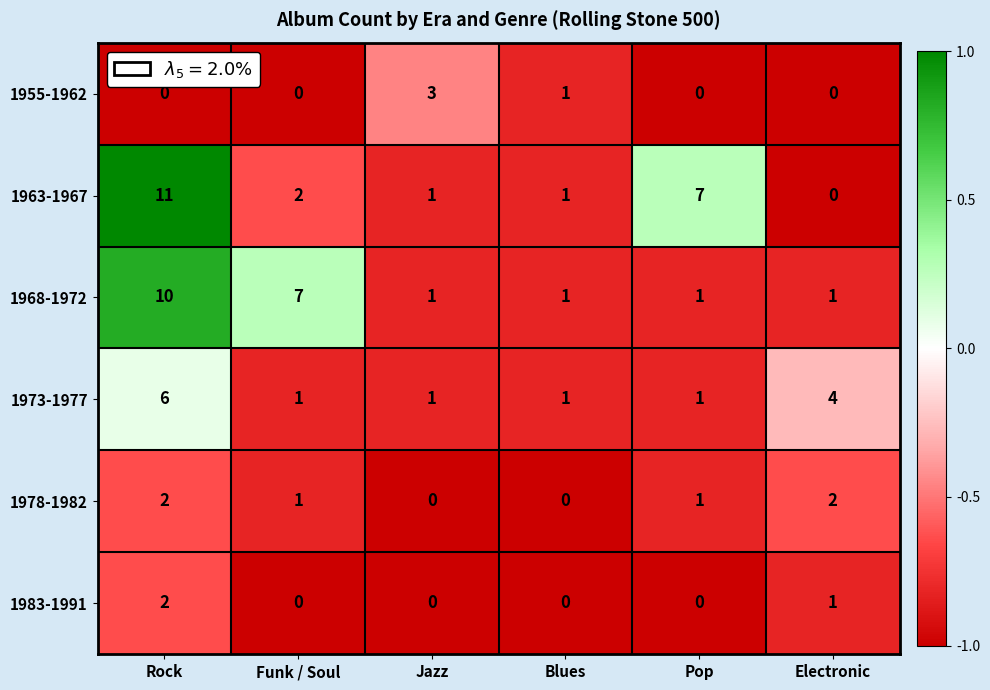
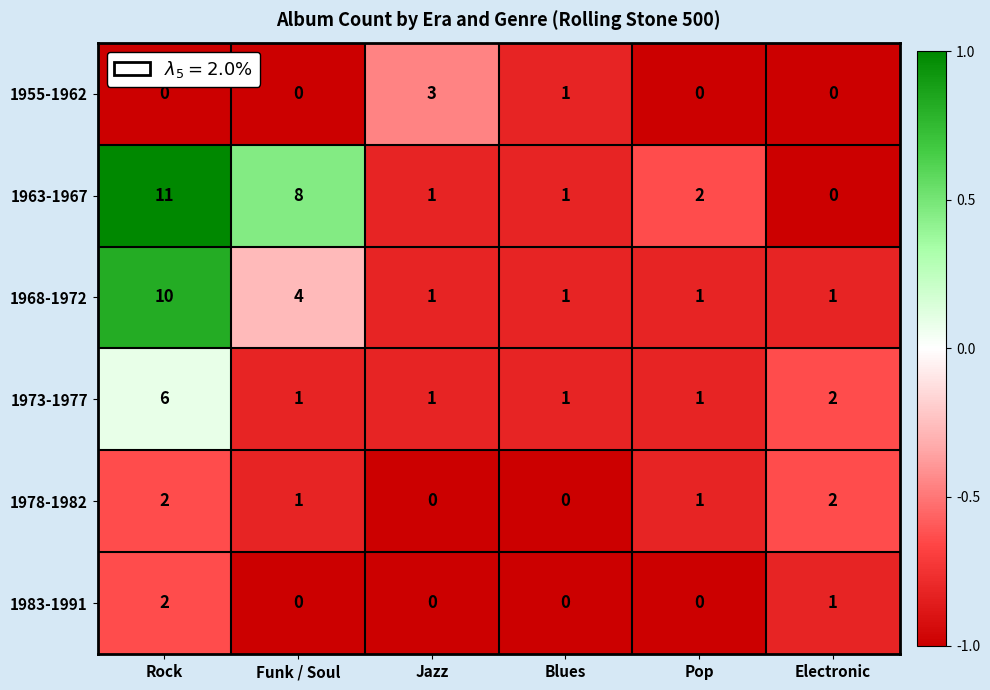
1963-1967, Funk / Soul: 2 -> 8
1963-1967, Pop: 7 -> 2
1968-1972, Funk / Soul: 7 -> 4
1973-1977, Electronic: 4 -> 2
